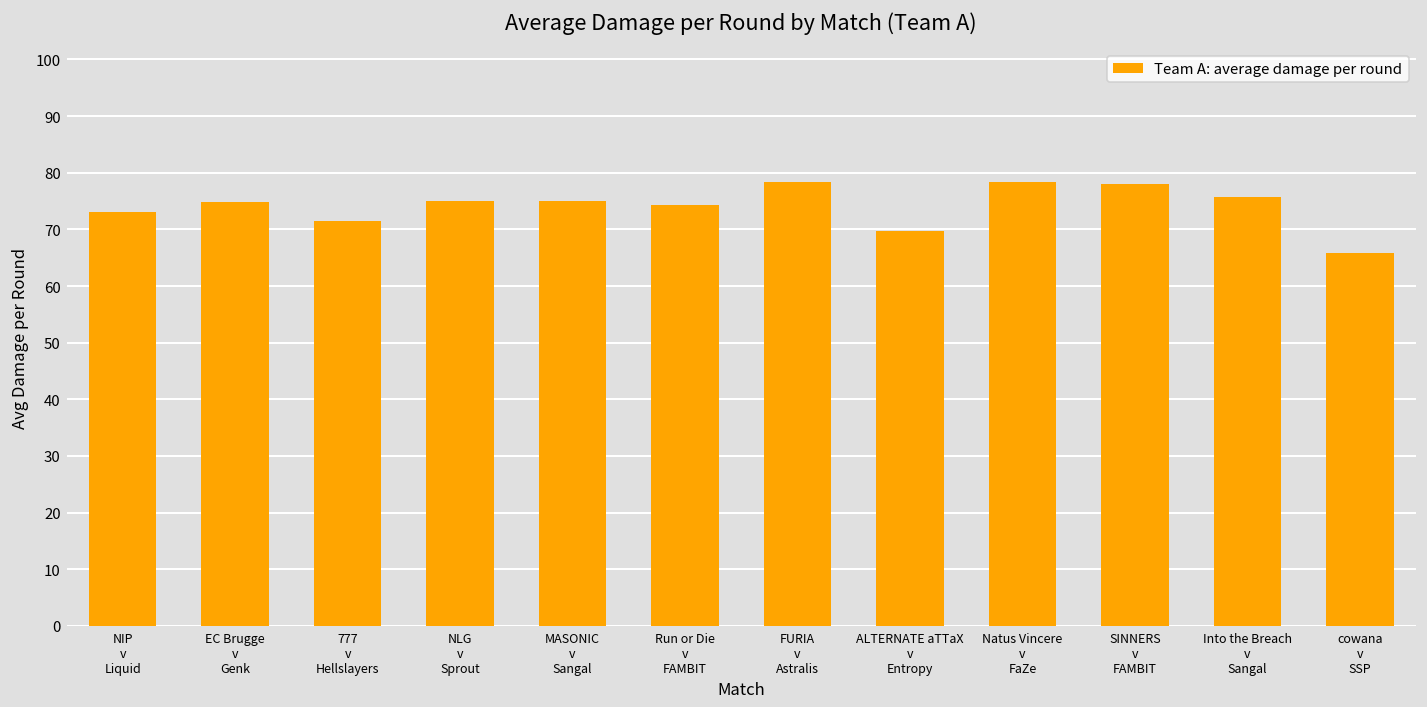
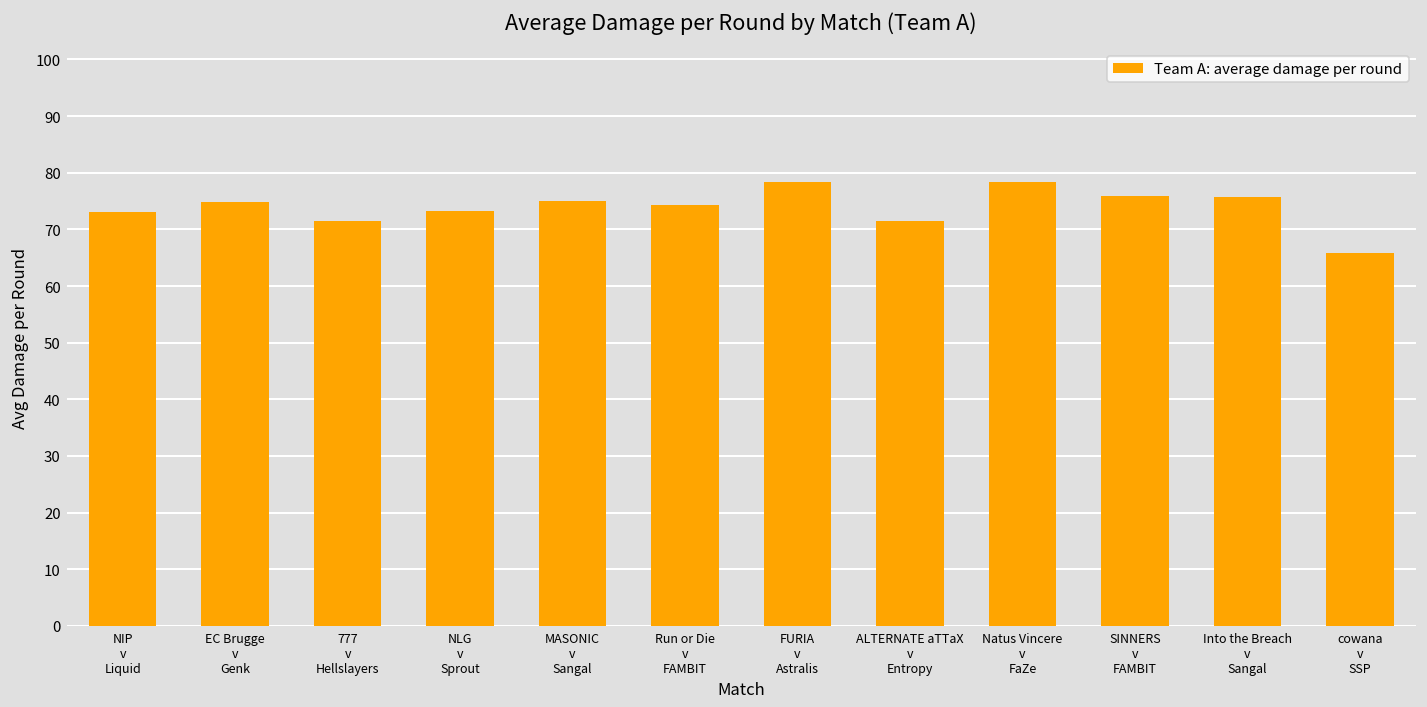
NLG v Sprout: 75 -> 73
ALTERNATE aTTaX v Entropy: 70 -> 72
SINNERS v FAMBIT: 78 -> 76
